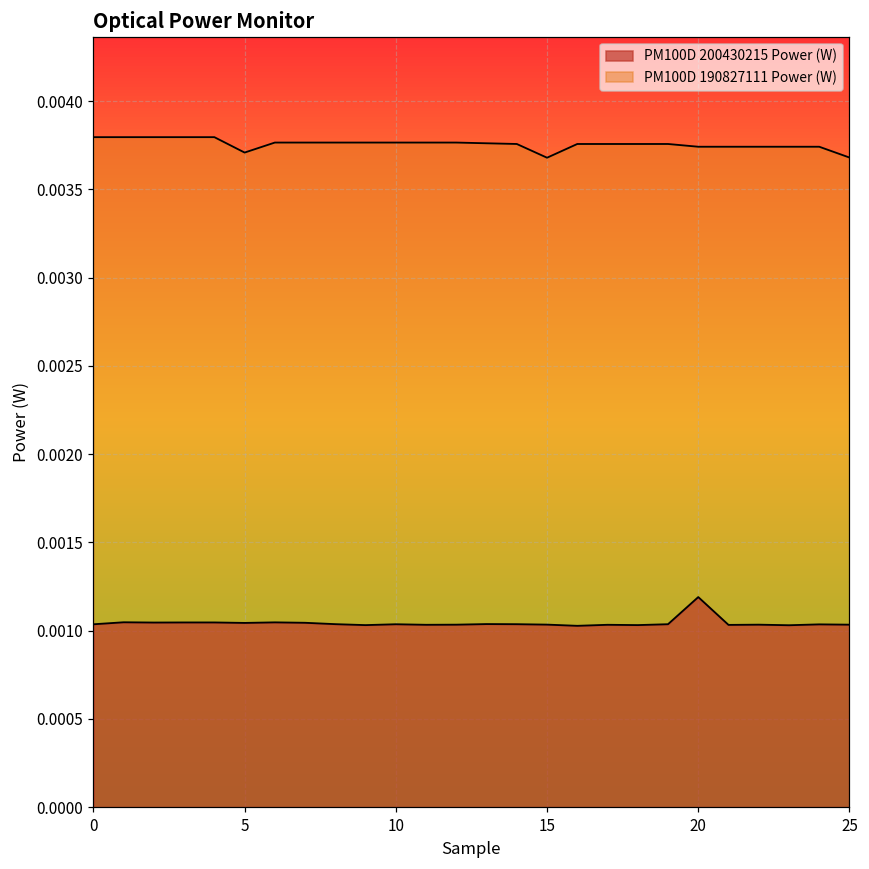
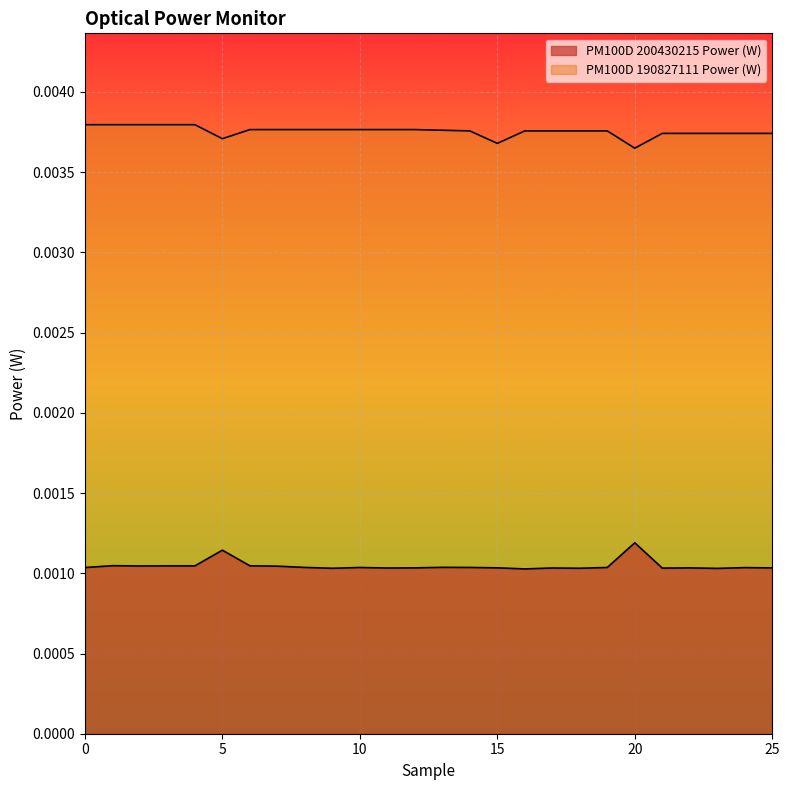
PM100D 200430215 Power (W), 5: 0.00104 -> 0.00114
PM100D 190827111 Power (W), 20: 0.00374 -> 0.00365
PM100D 190827111 Power (W), 25: 0.00368 -> 0.00374
